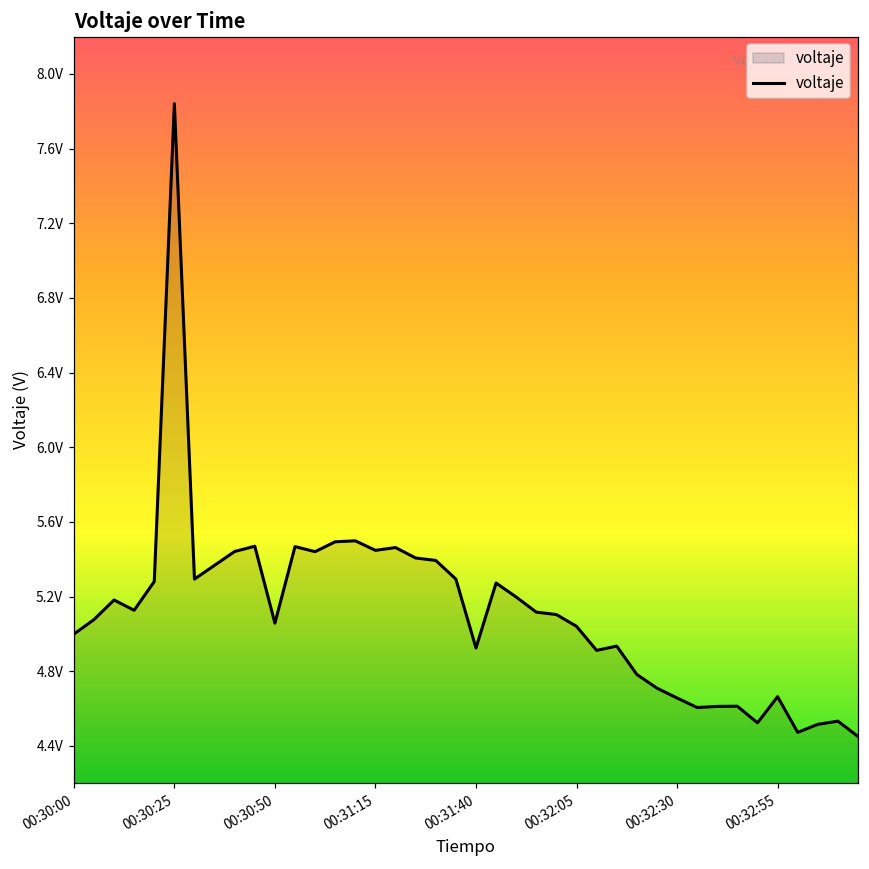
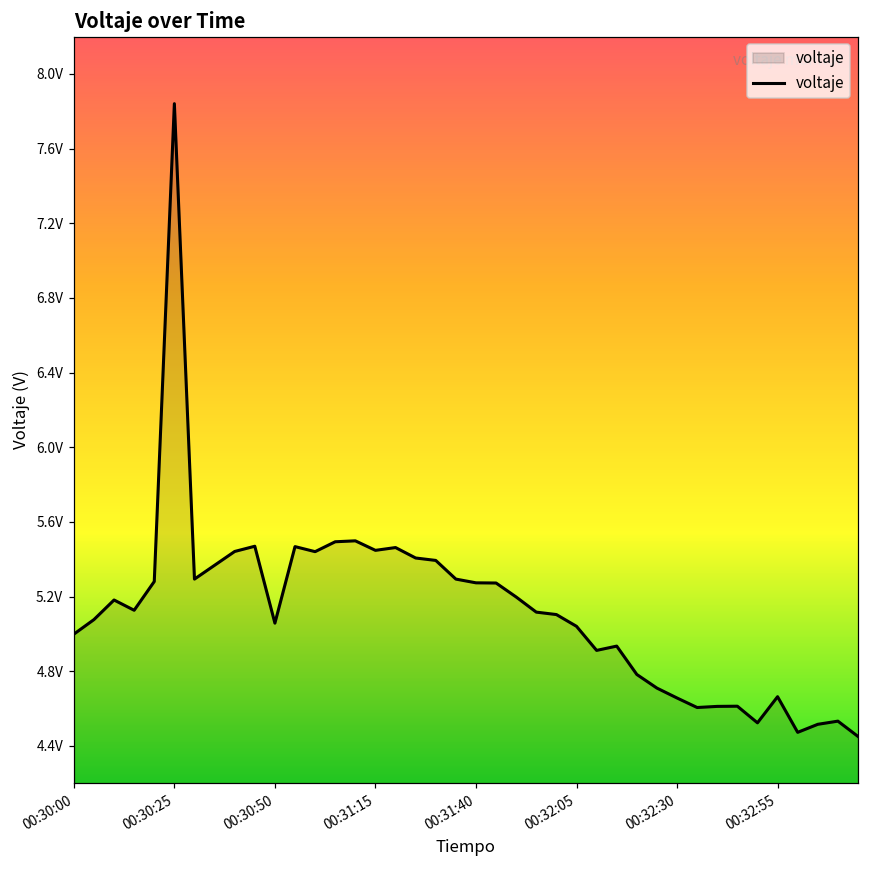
00:31:40: 4.93V -> 5.27V
